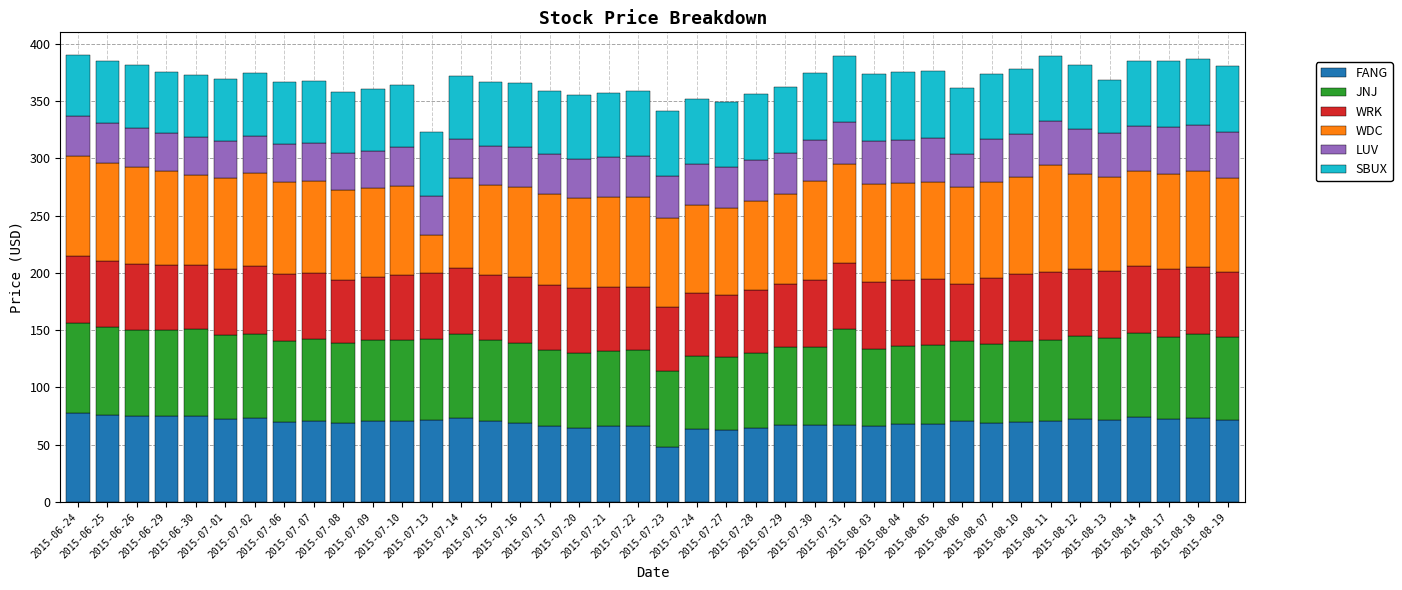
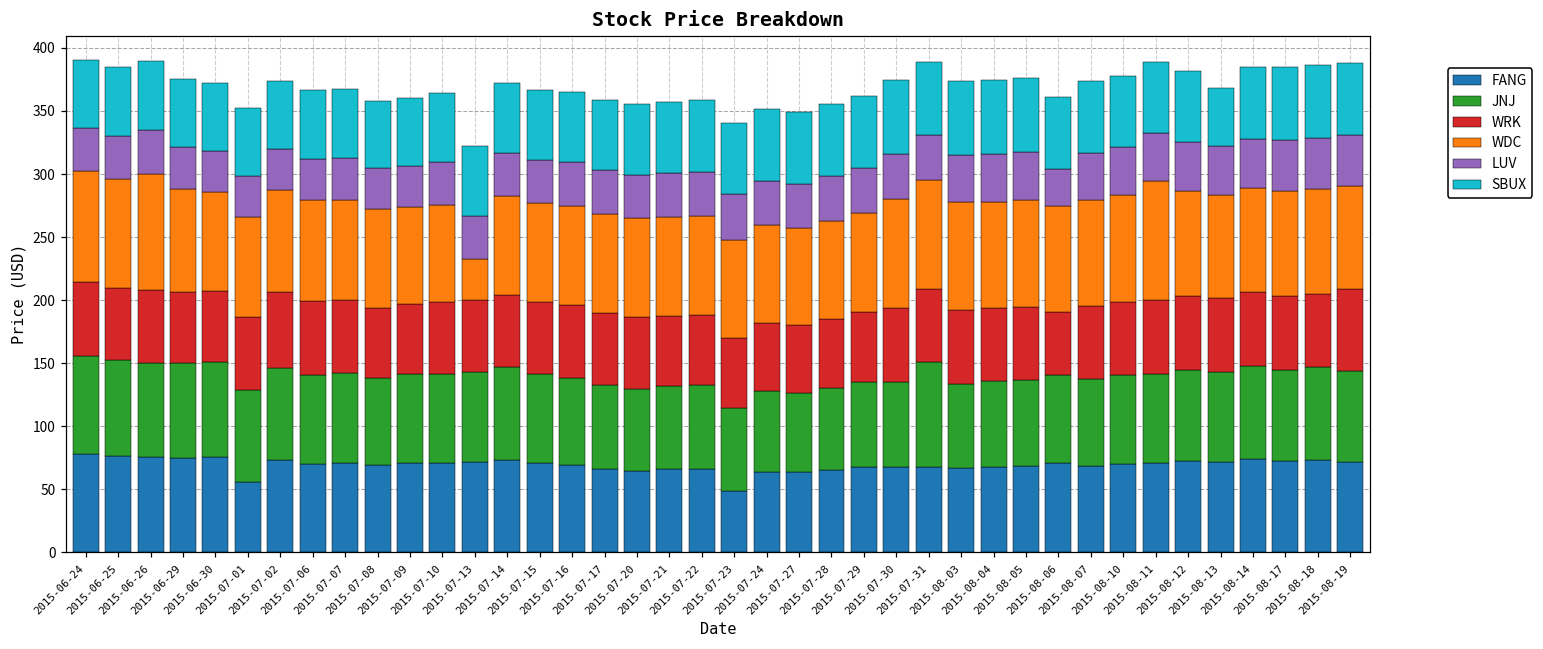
WDC, 2015-06-26: 84 -> 93
FANG, 2015-07-01: 73 -> 56
WRK, 2015-08-19: 57 -> 65
